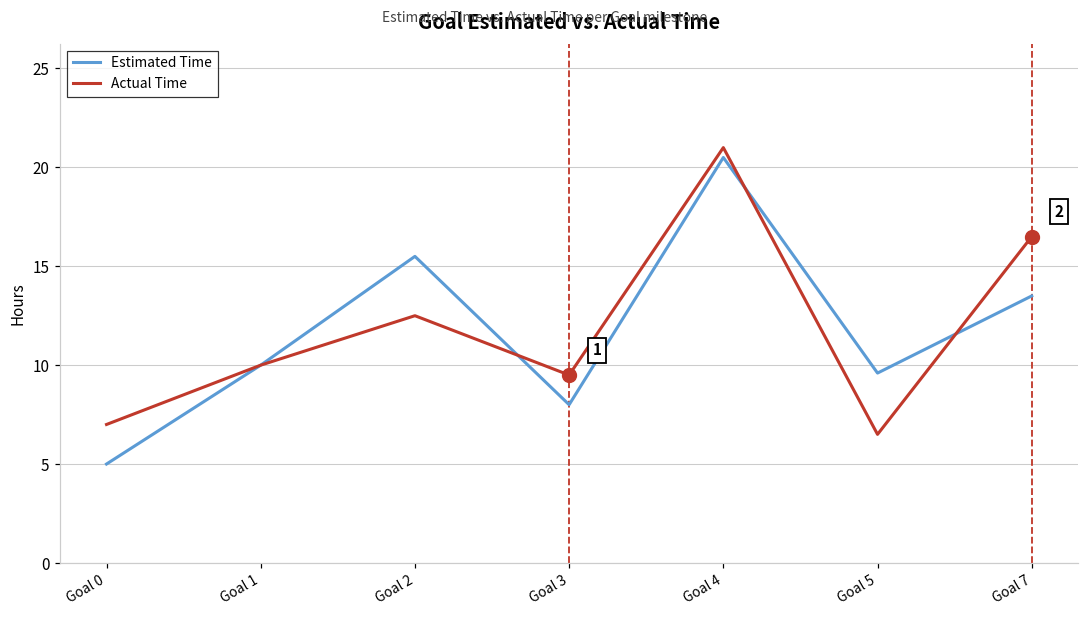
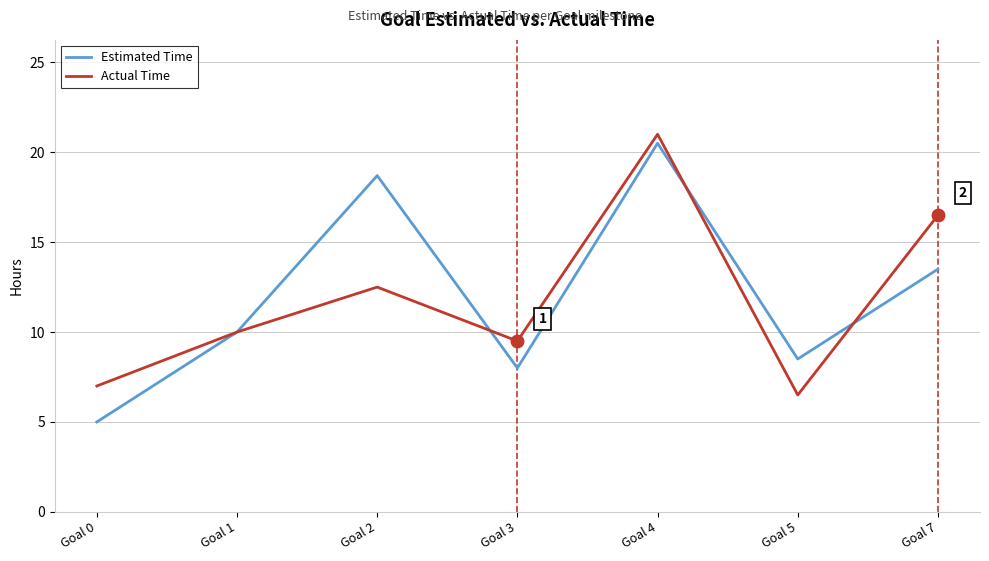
Estimated Time, Goal 2: 15.5 -> 18.7
Estimated Time, Goal 5: 9.6 -> 8.5
